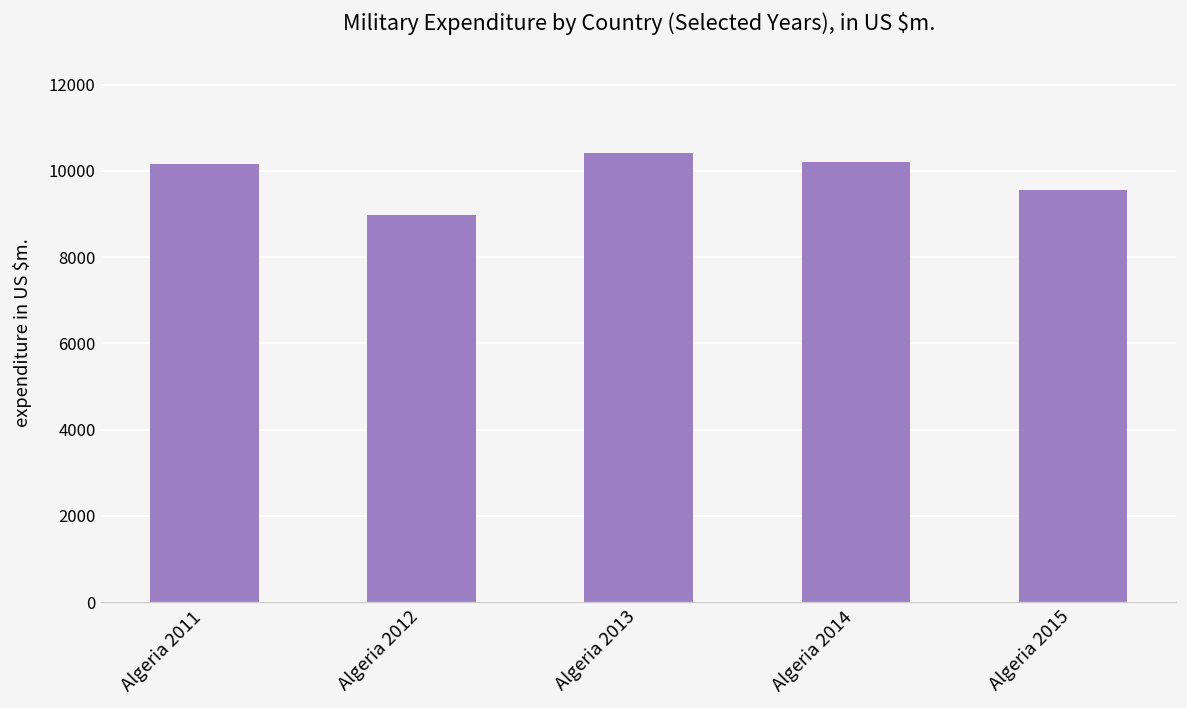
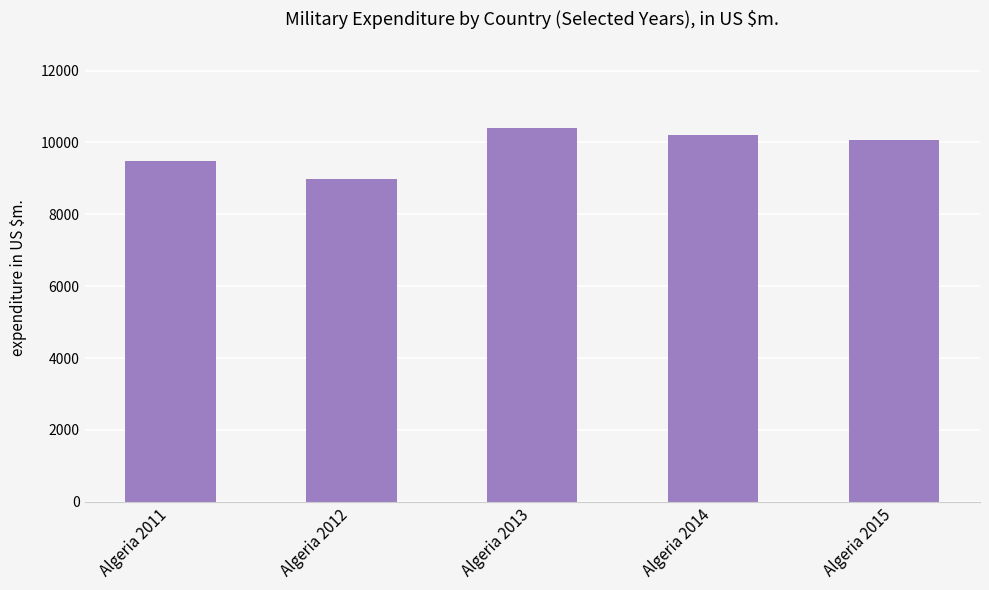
Algeria 2011: 10200 -> 9500
Algeria 2015: 9600 -> 10100
